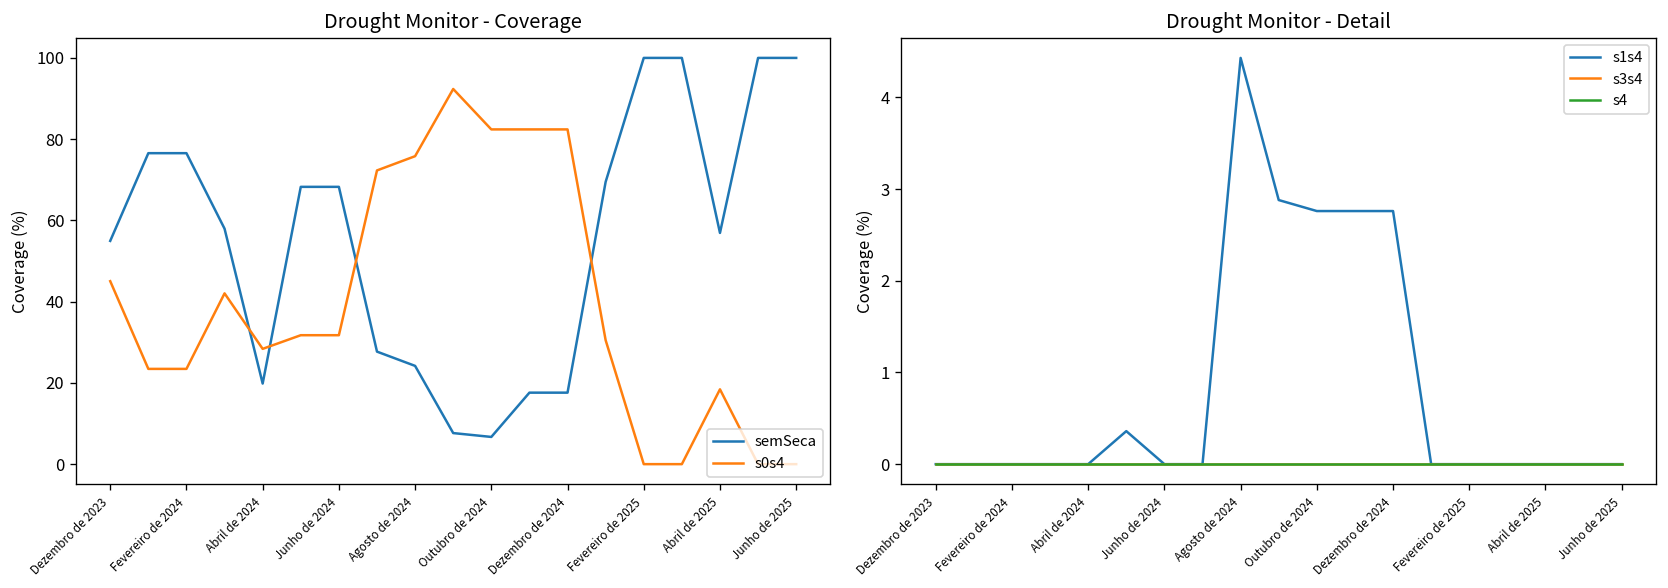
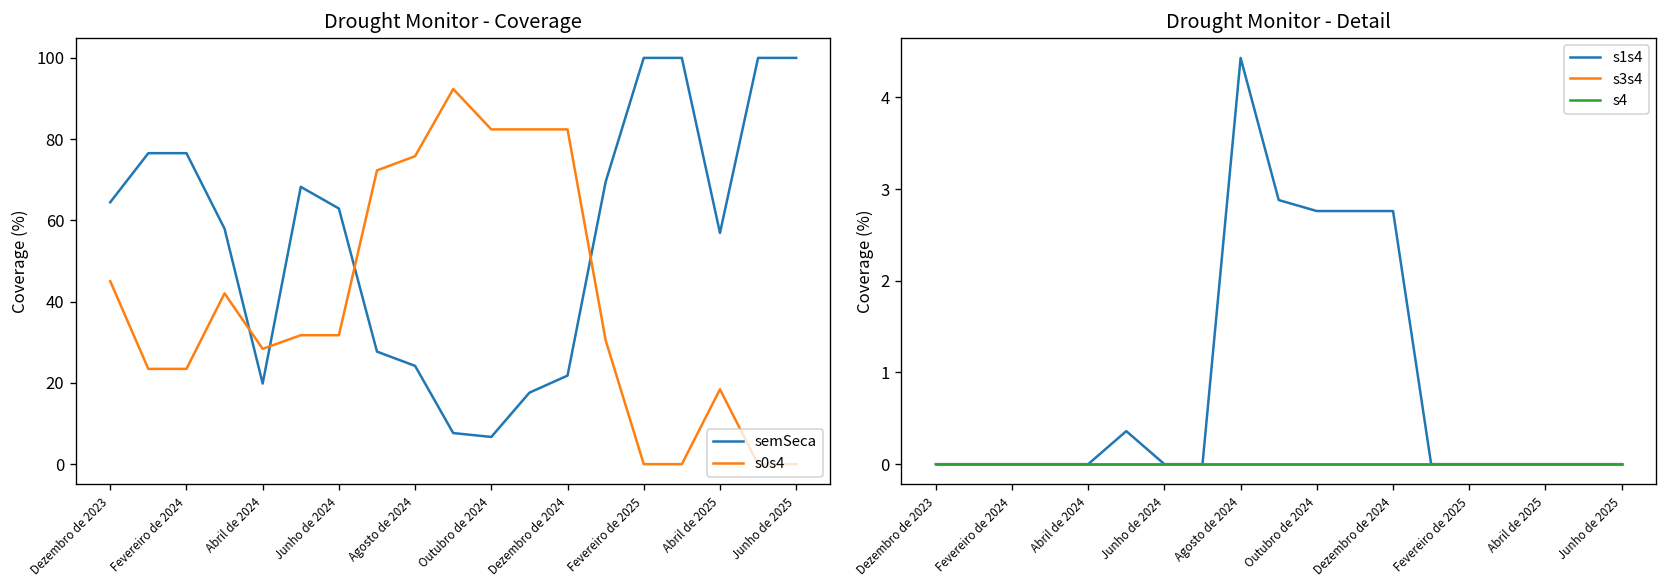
Drought Monitor - Coverage, semSeca, Dezembro de 2023: 55 -> 64
Drought Monitor - Coverage, semSeca, Junho de 2024: 68 -> 63
Drought Monitor - Coverage, semSeca, Dezembro de 2024: 18 -> 22
